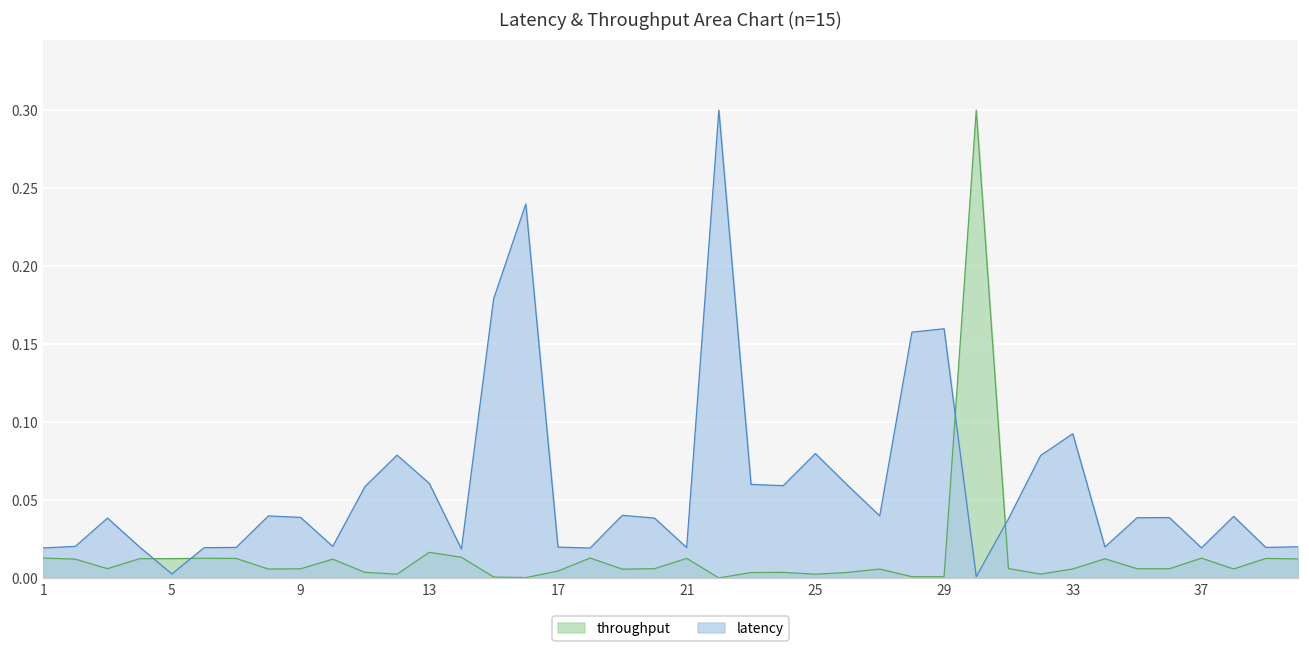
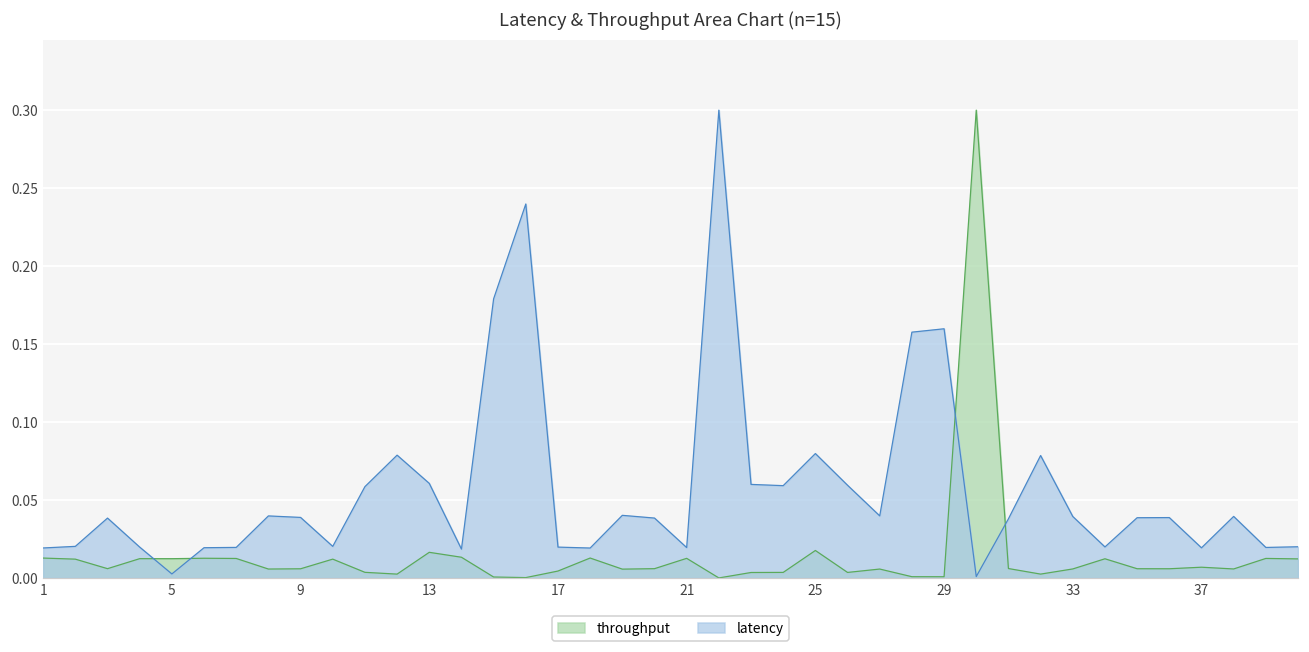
throughput, 25: 0.002 -> 0.018
latency, 33: 0.092 -> 0.039
throughput, 37: 0.013 -> 0.007
